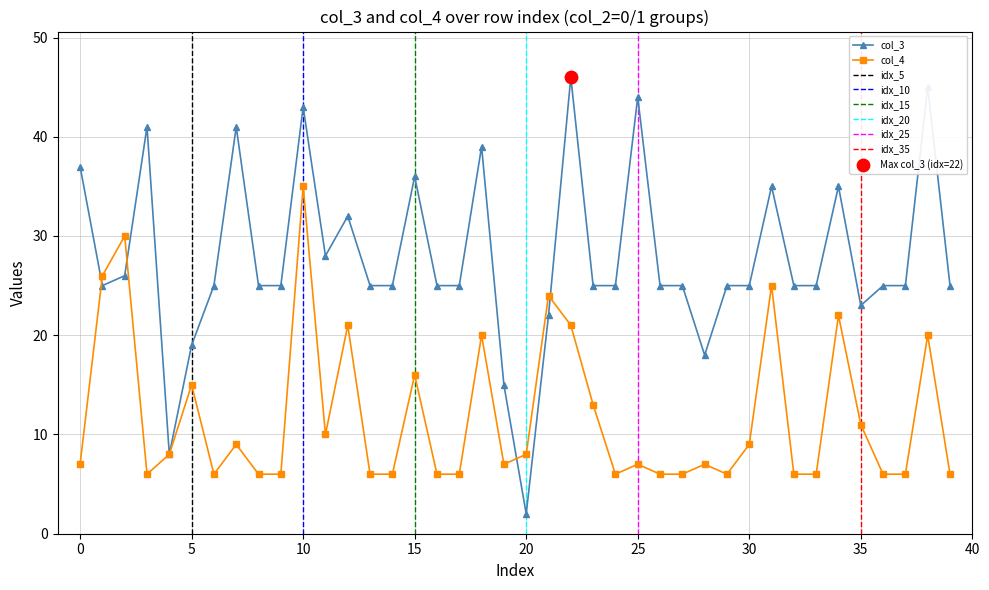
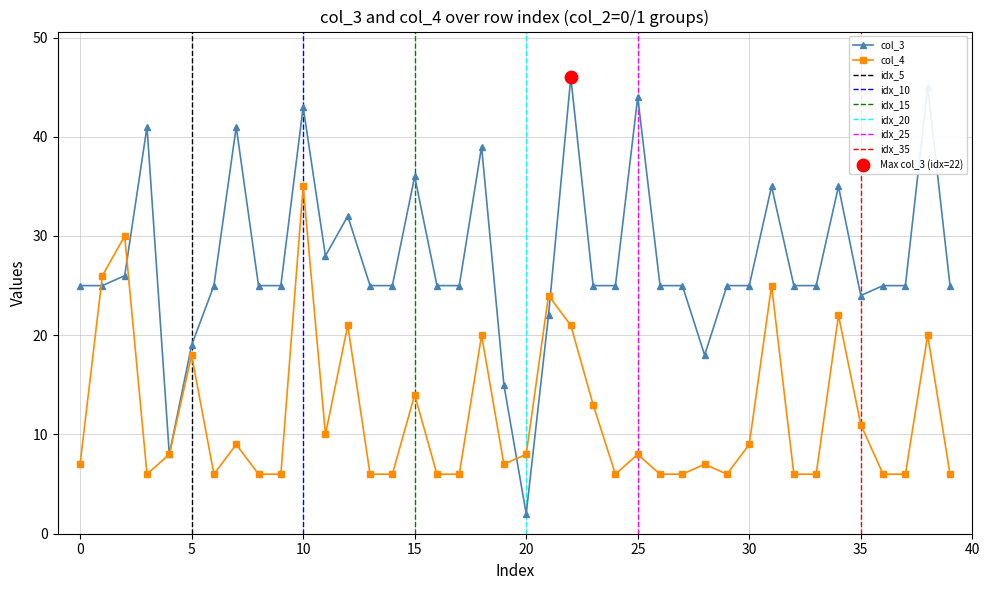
col_3, 0: 37 -> 25
col_4, 5: 15 -> 18
col_4, 15: 16 -> 14
col_4, 25: 7 -> 8
col_3, 35: 23 -> 24
